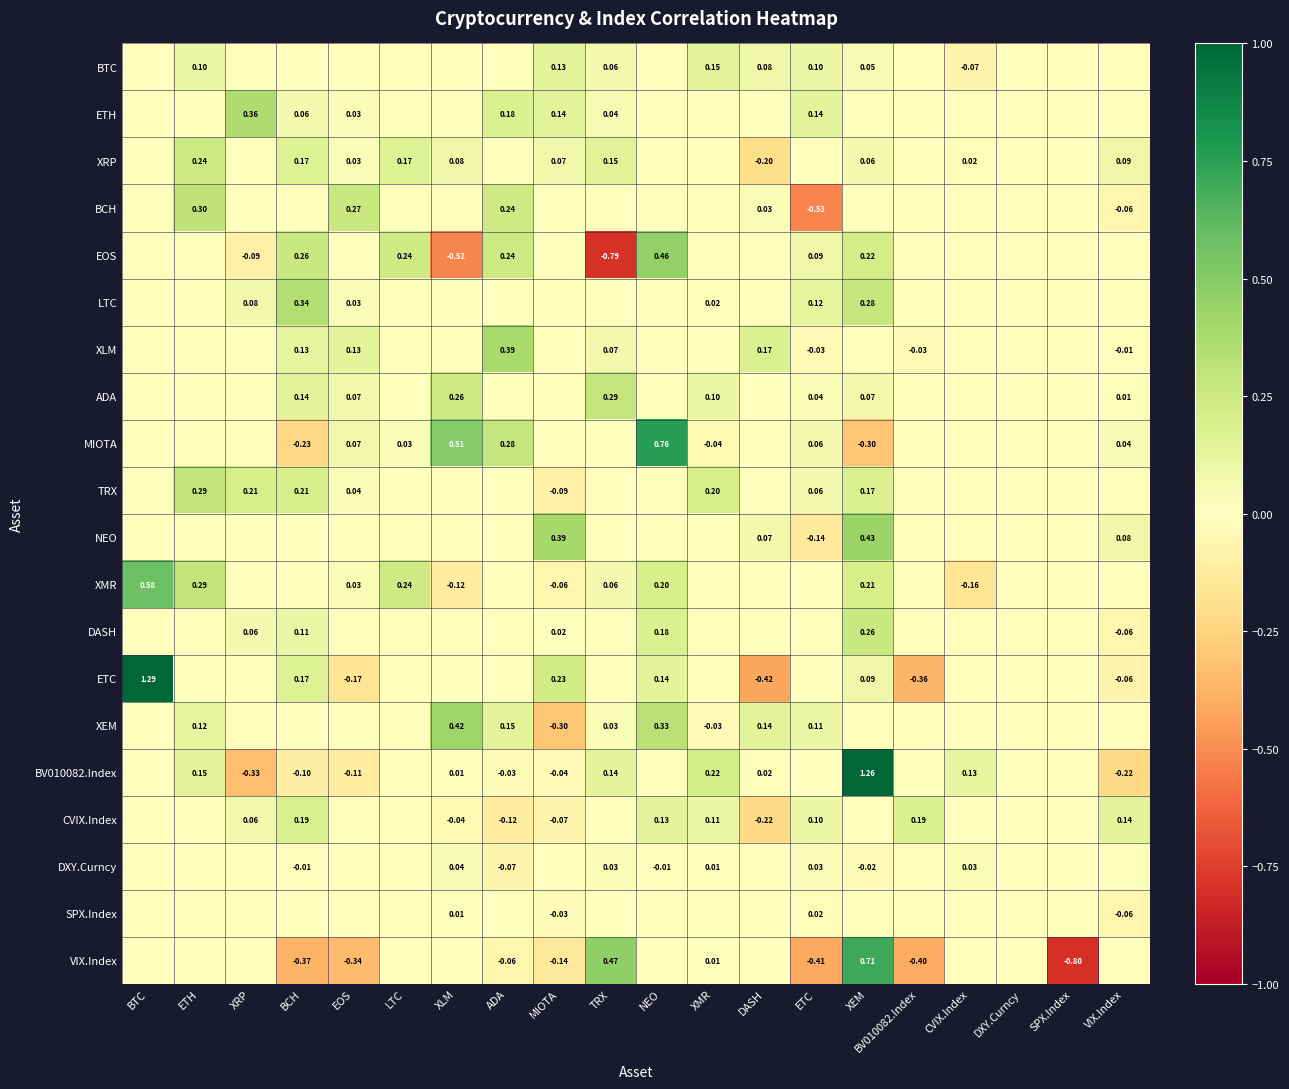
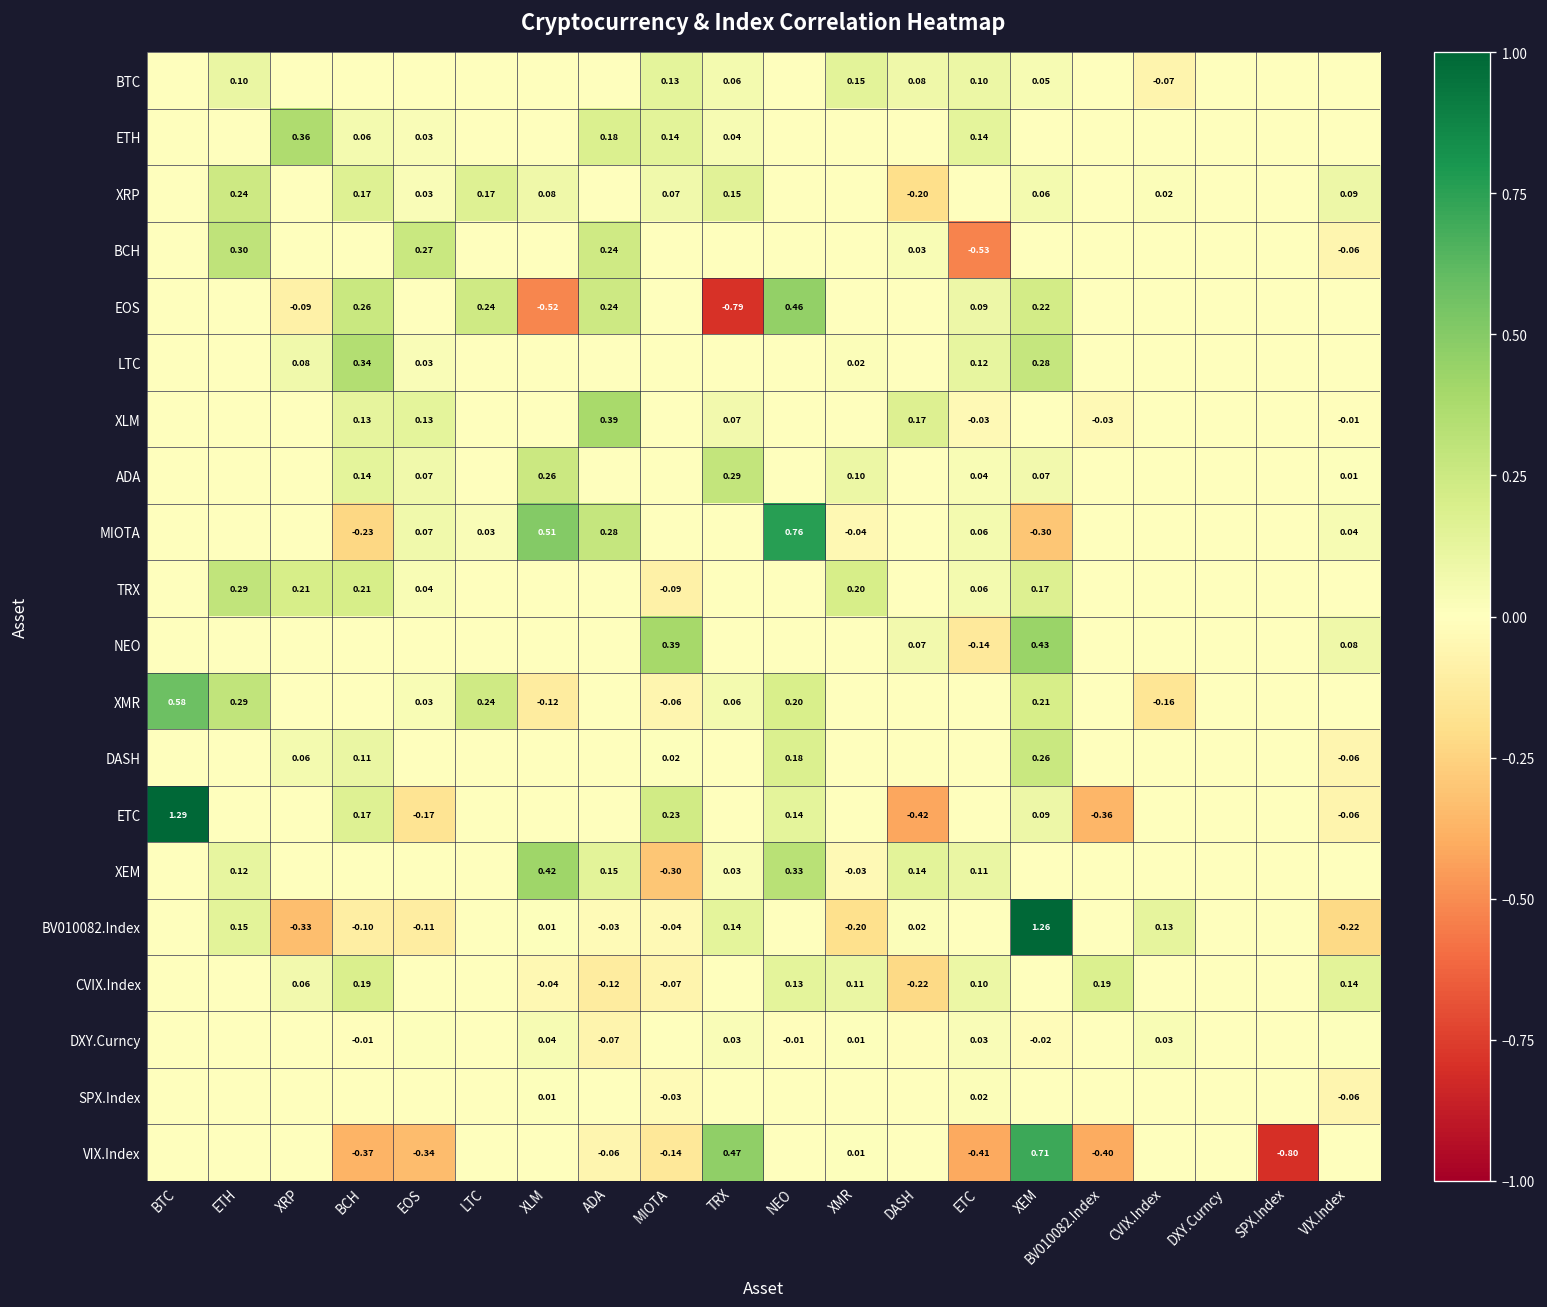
BV010082.Index, XMR: 0.22 -> -0.20
